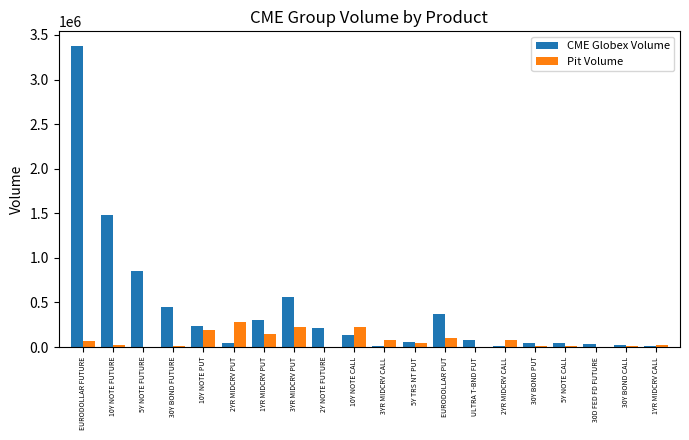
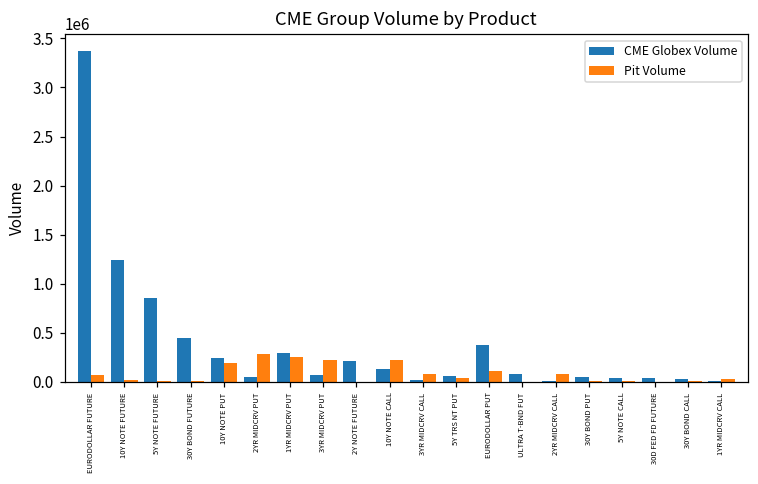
CME Globex Volume, 10Y NOTE FUTURE: 1500000 -> 1200000
Pit Volume, 1YR MIDCRV PUT: 100000 -> 300000
CME Globex Volume, 3YR MIDCRV PUT: 600000 -> 100000
